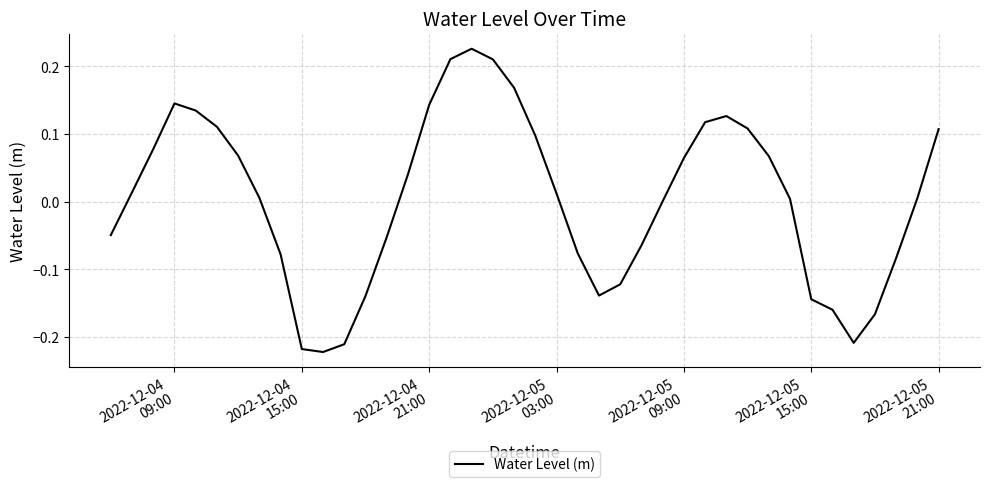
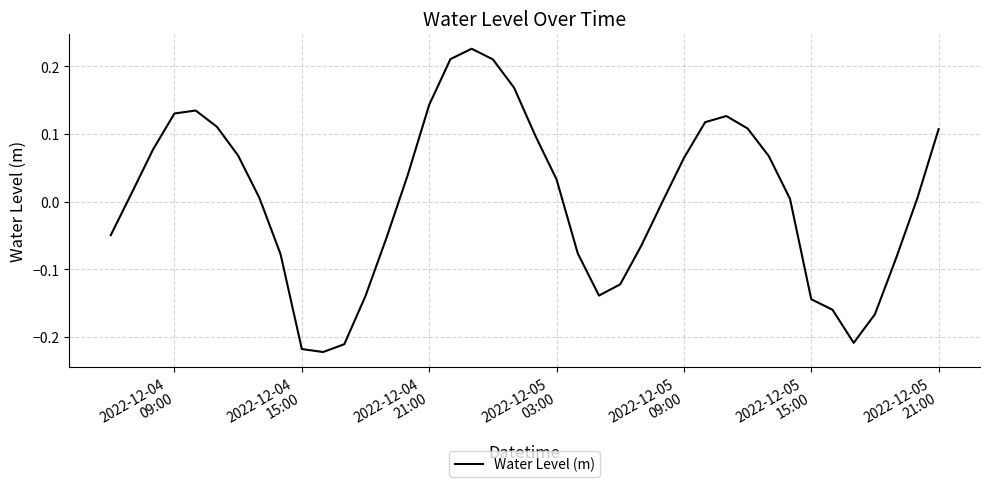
2022-12-04 09:00: 0.15 -> 0.13
2022-12-05 03:00: 0.01 -> 0.03
